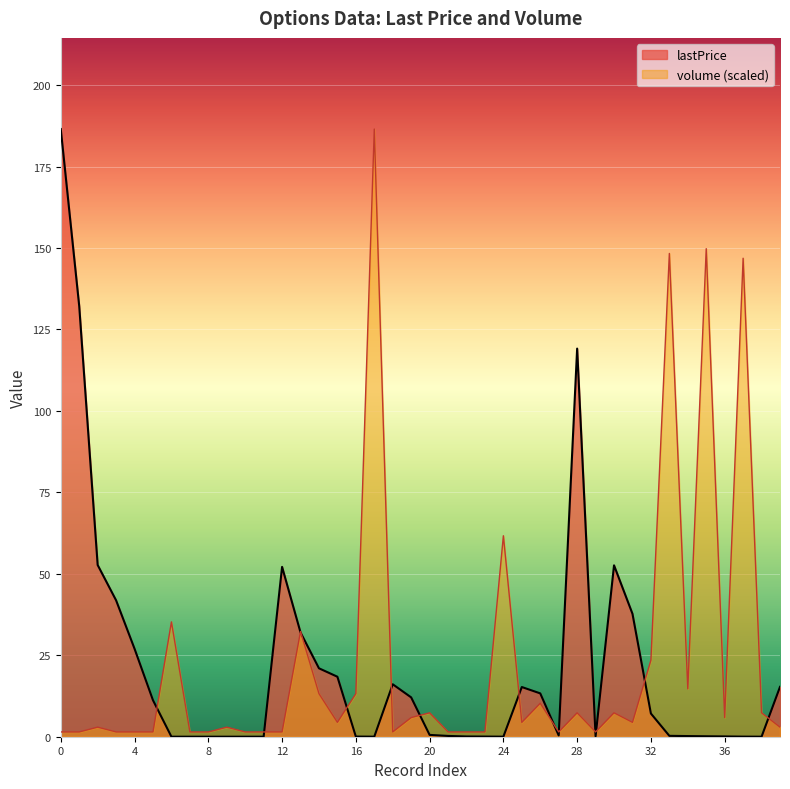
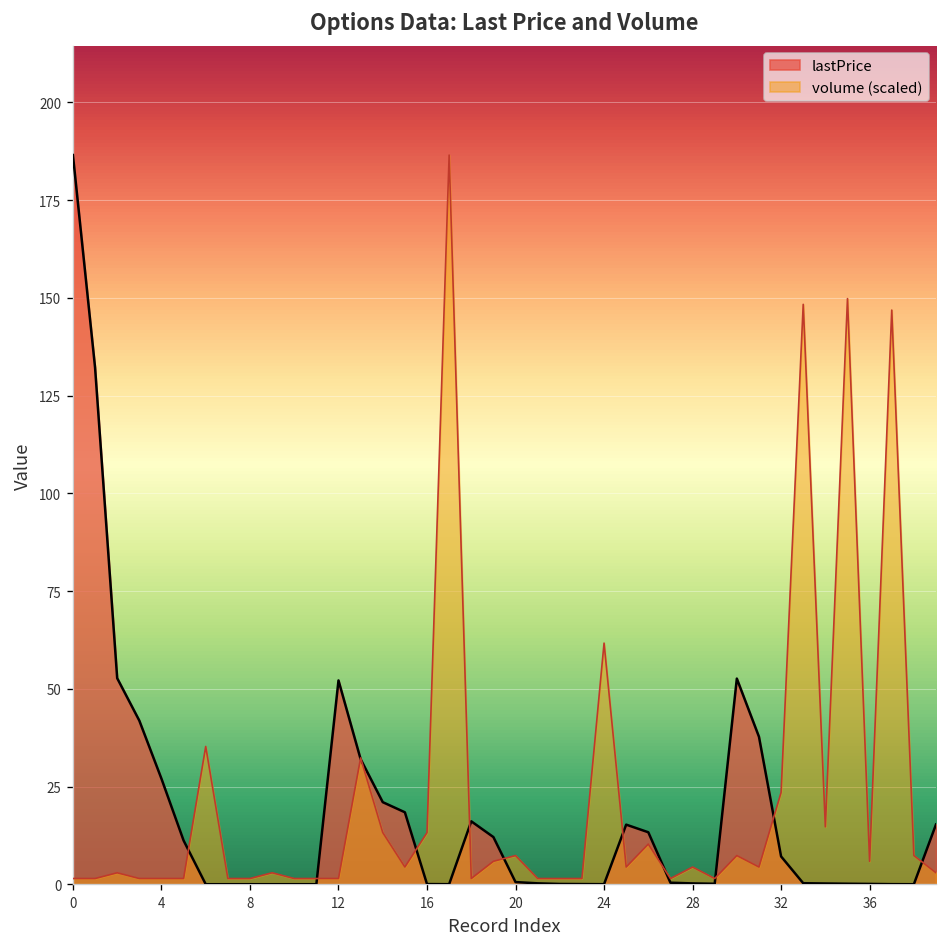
lastPrice, 28: 119 -> 0
volume (scaled), 28: 7 -> 4
